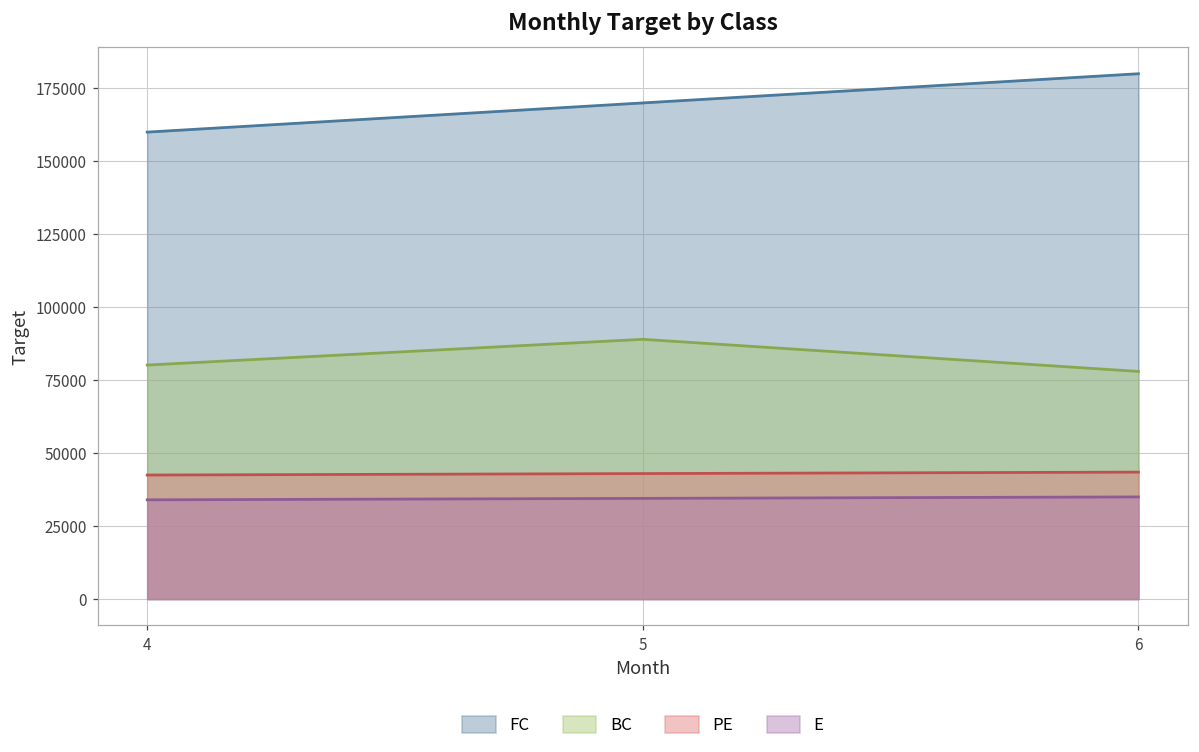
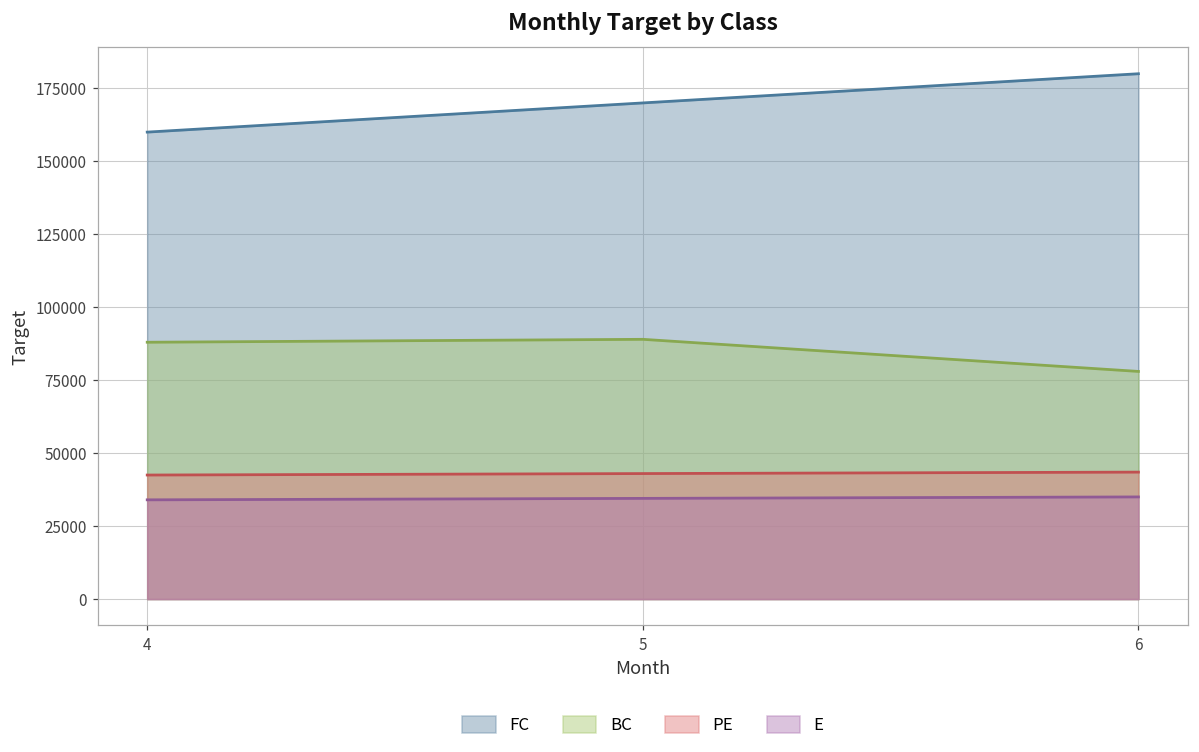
BC, 4: 80000 -> 88000
